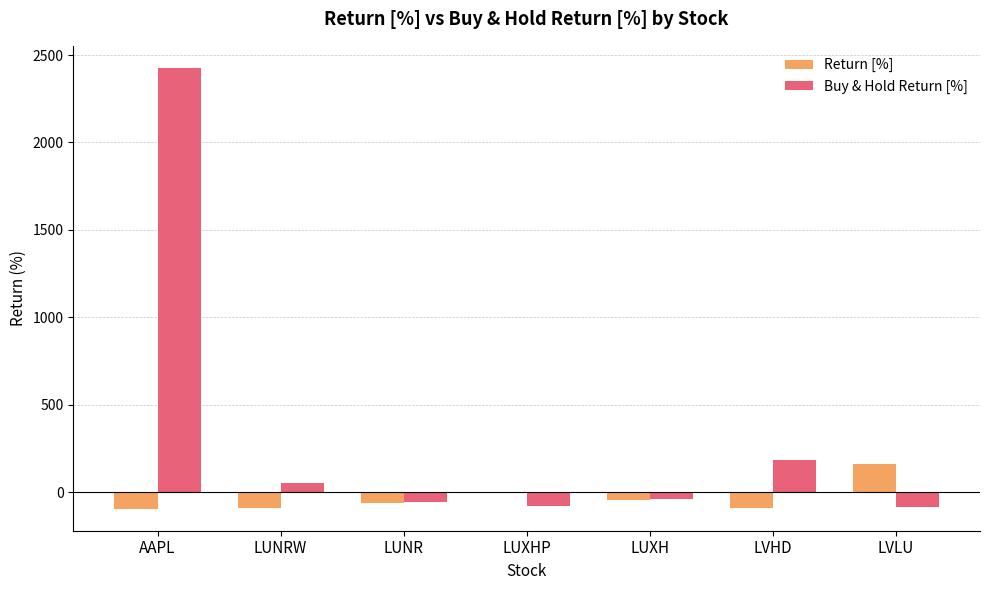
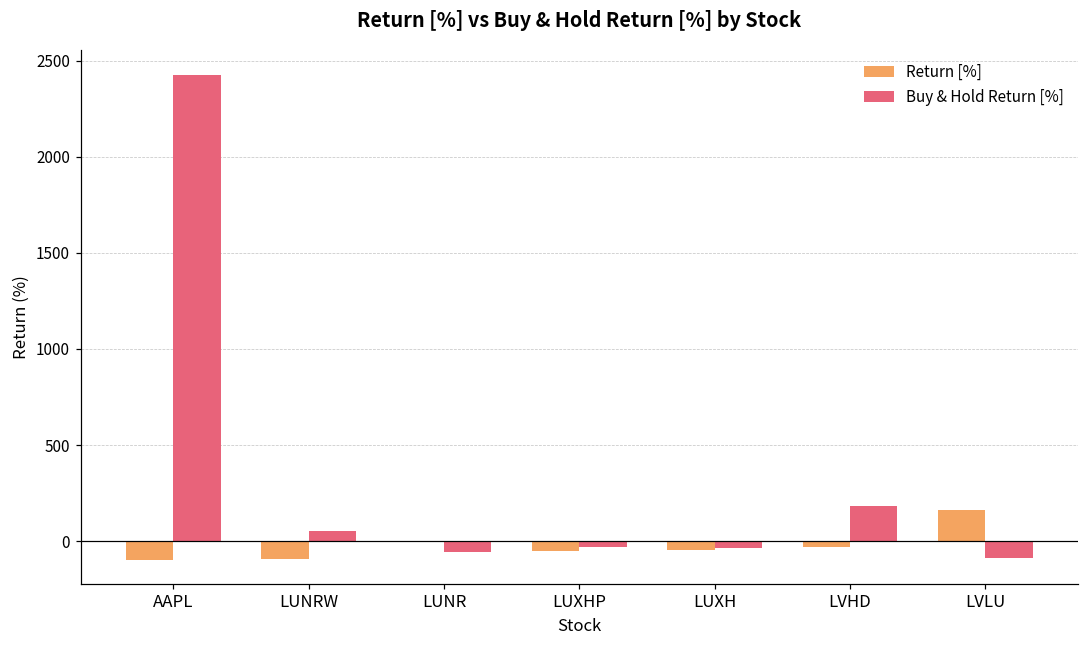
Return [%], LUNR: -60 -> 0
Return [%], LUXHP: 0 -> -50
Buy & Hold Return [%], LUXHP: -80 -> -30
Return [%], LVHD: -90 -> -30
